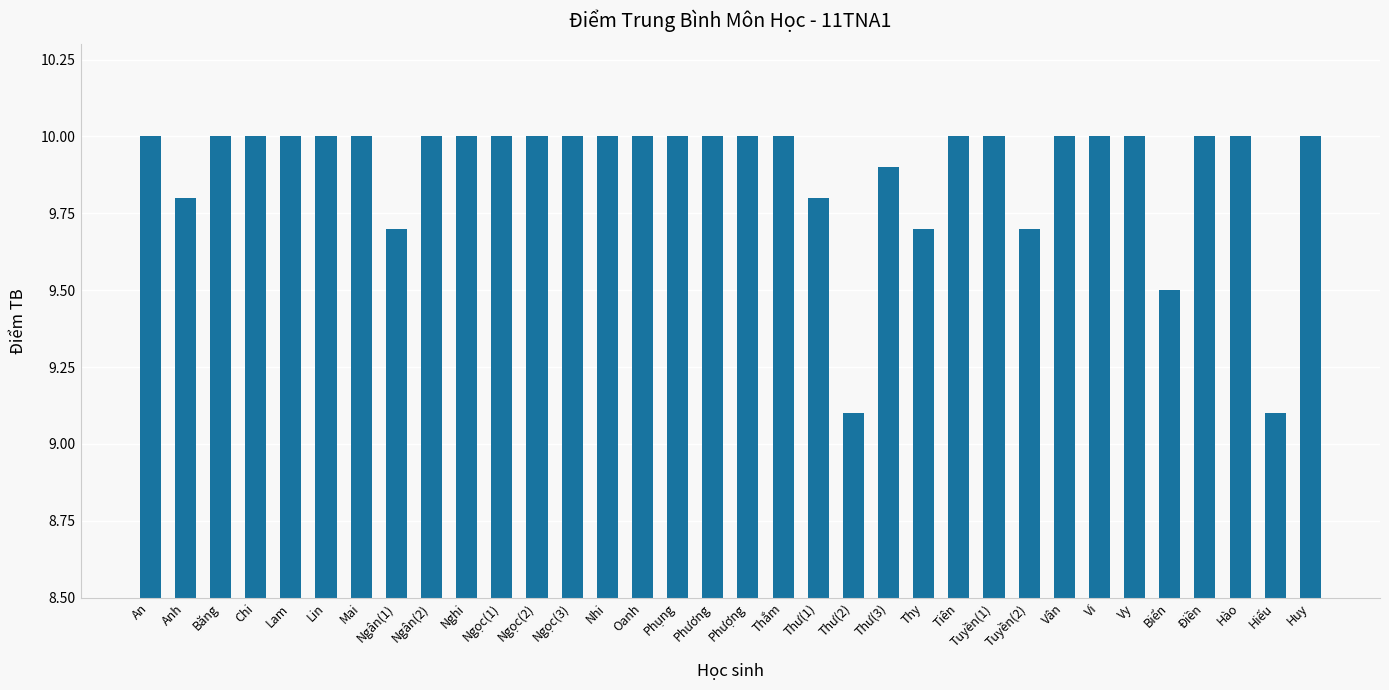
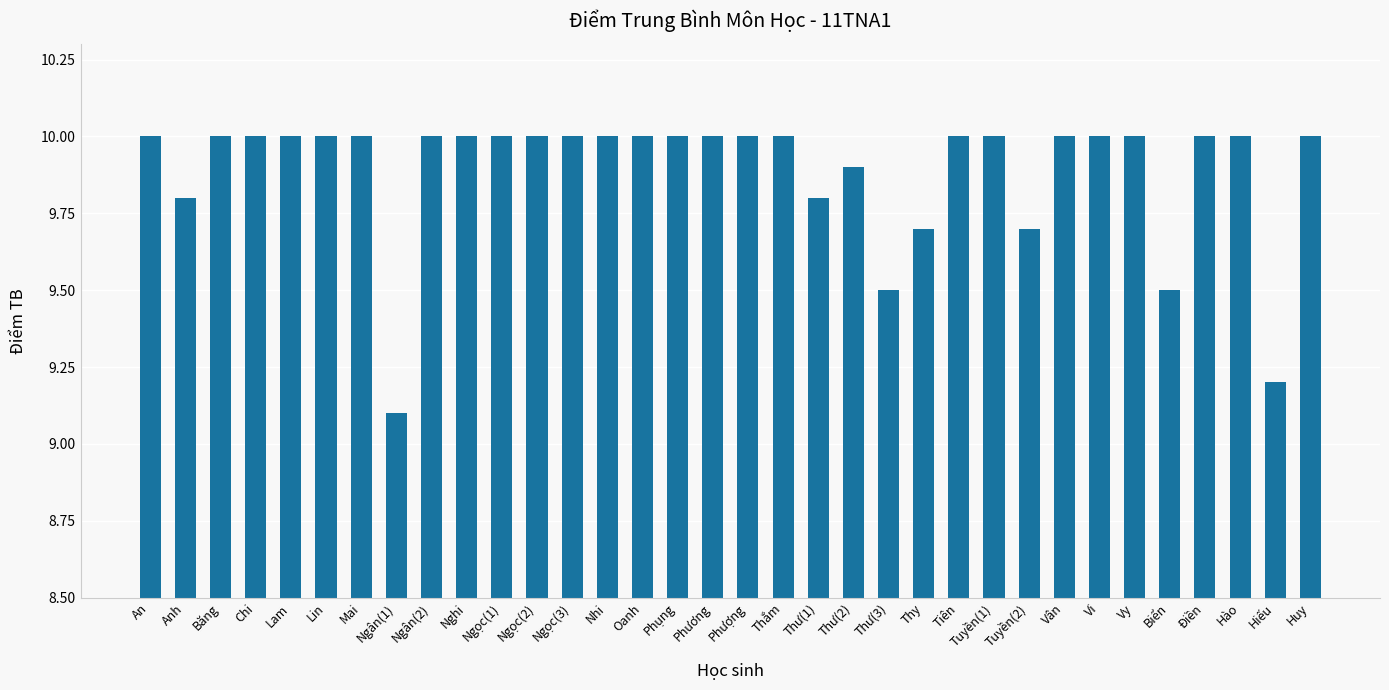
Ngân(1): 9.7 -> 9.1
Thư(2): 9.1 -> 9.9
Thư(3): 9.9 -> 9.5
Hiếu: 9.1 -> 9.2
